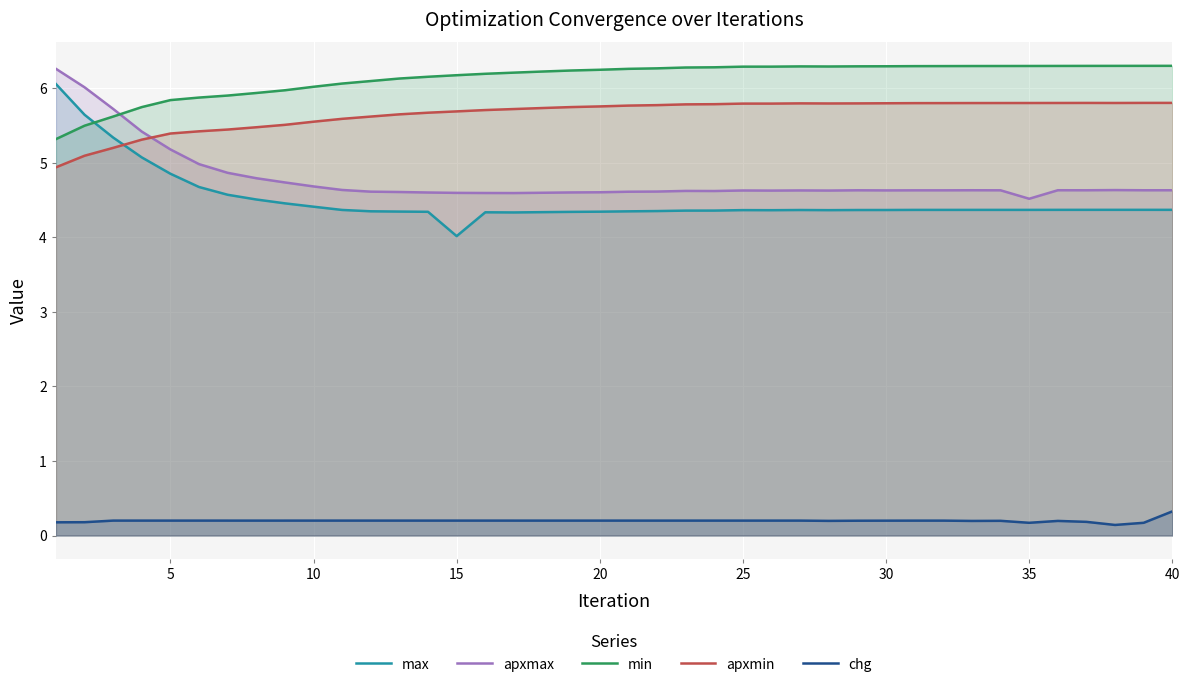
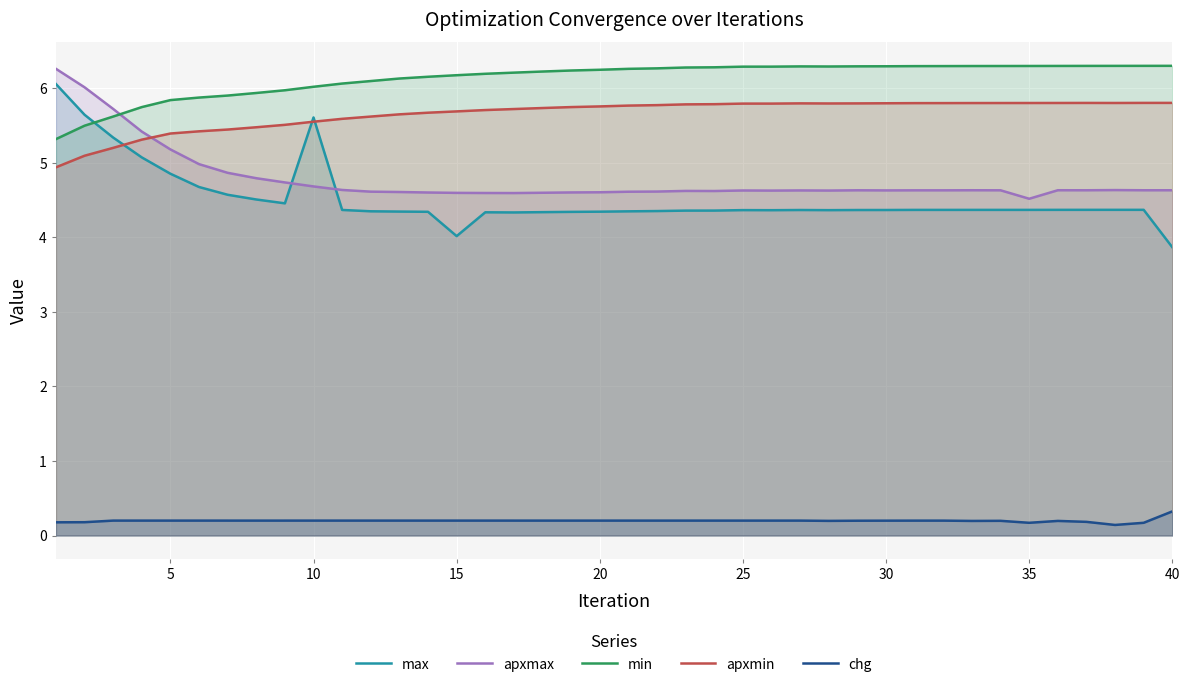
max, 10: 4.4 -> 5.6
max, 40: 4.4 -> 3.9
